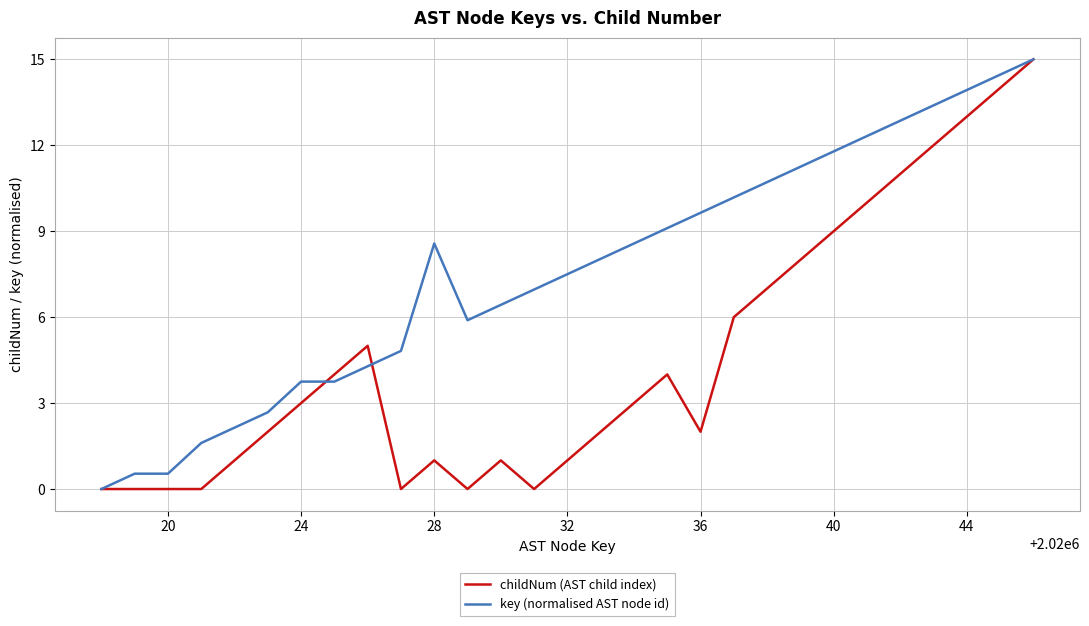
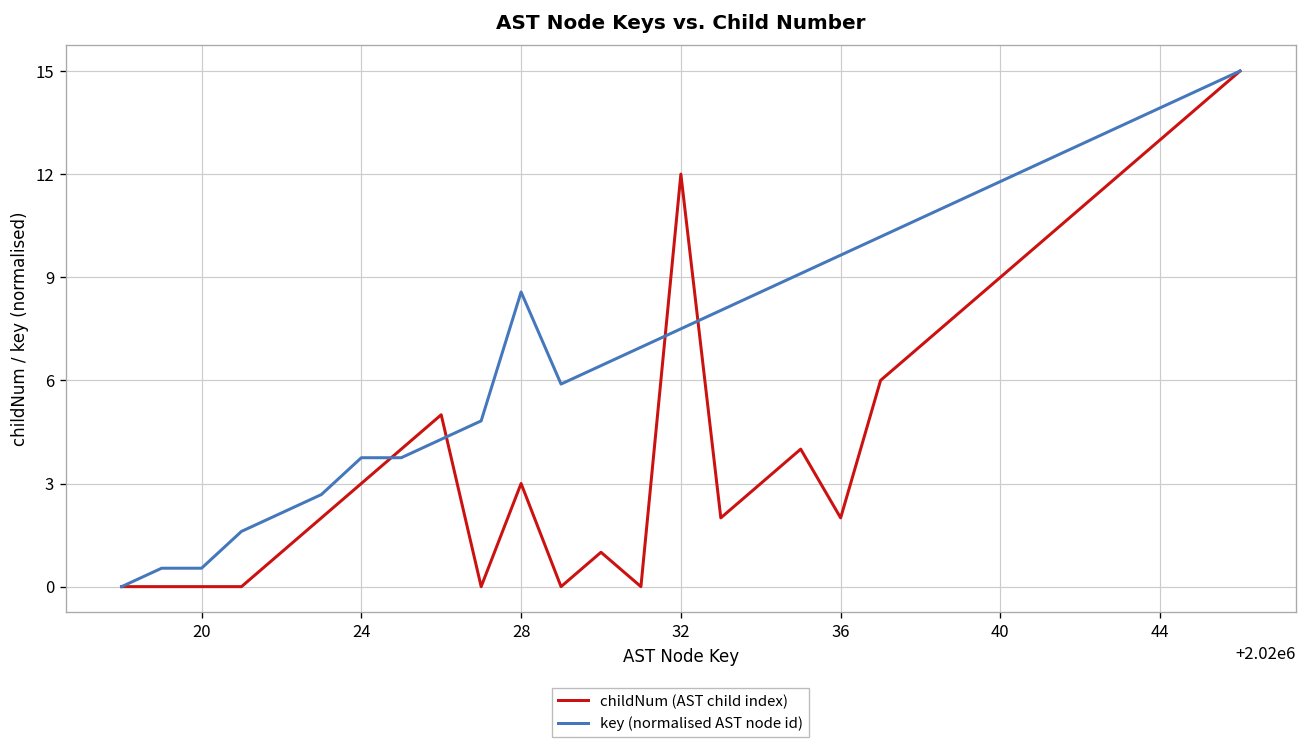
childNum (AST child index), 28: 1 -> 3
childNum (AST child index), 32: 1 -> 12
